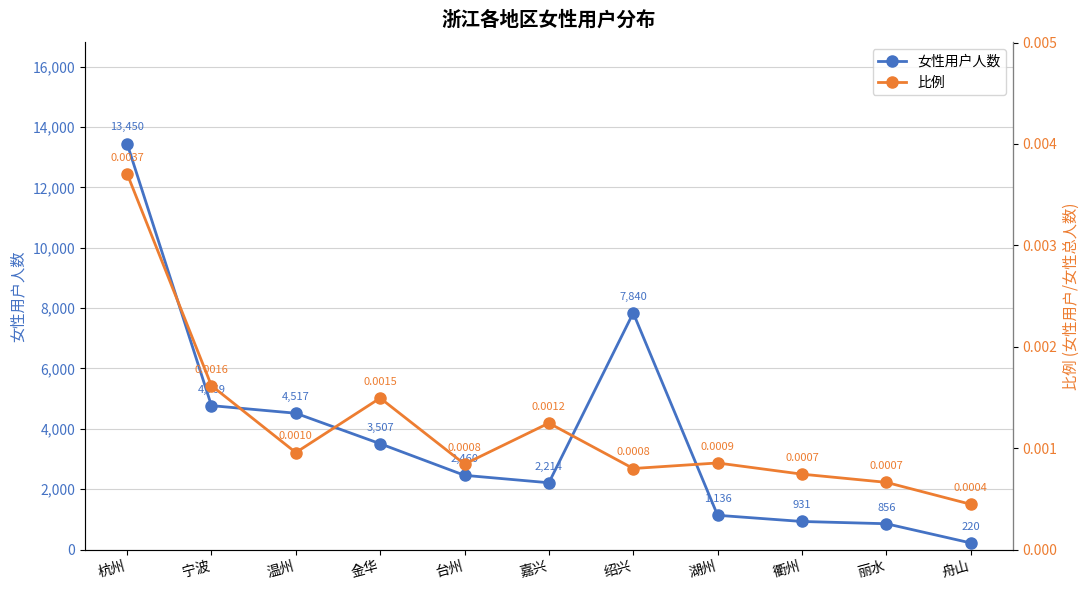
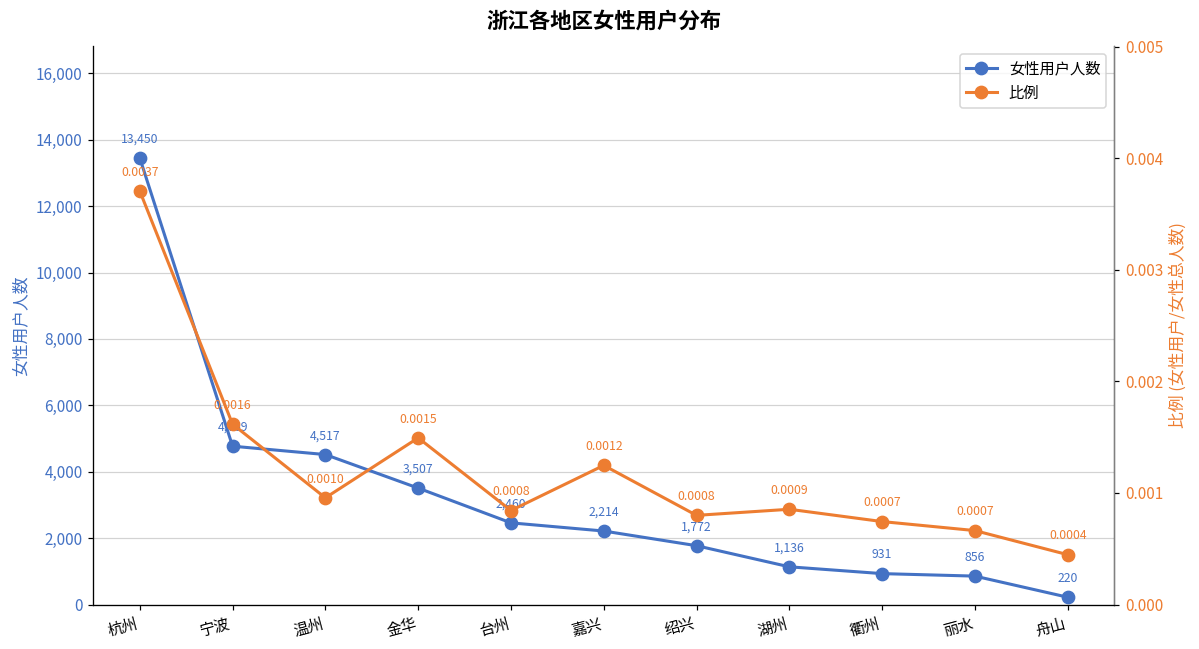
女性用户人数, 绍兴: 7,840 -> 1,772
